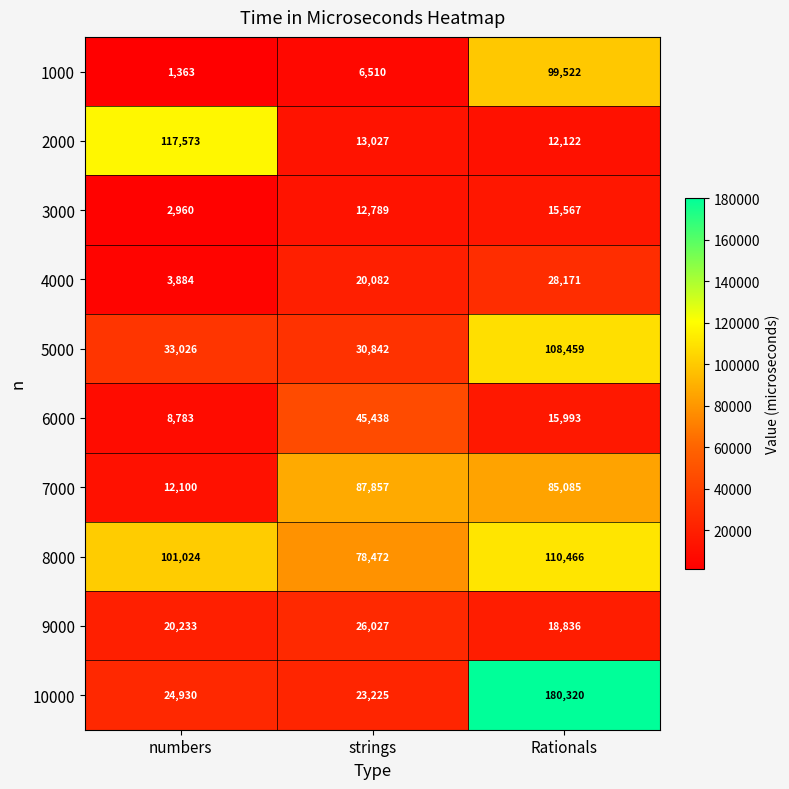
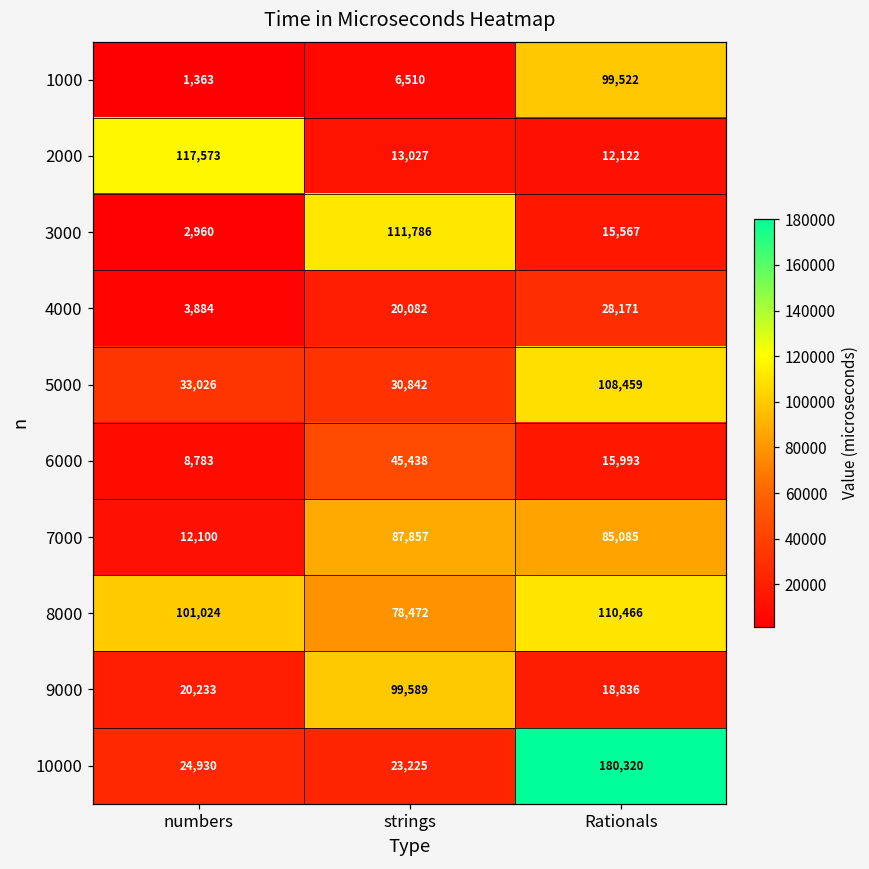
3000, strings: 12,789 -> 111,786
9000, strings: 26,027 -> 99,589
